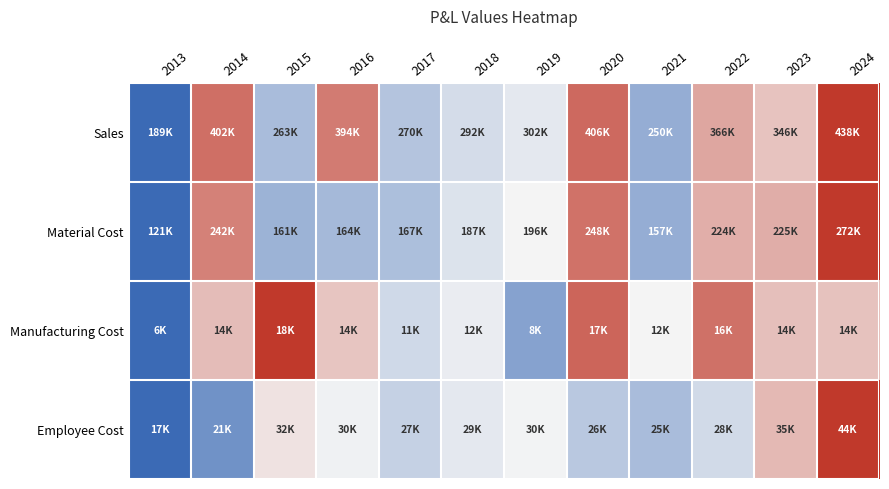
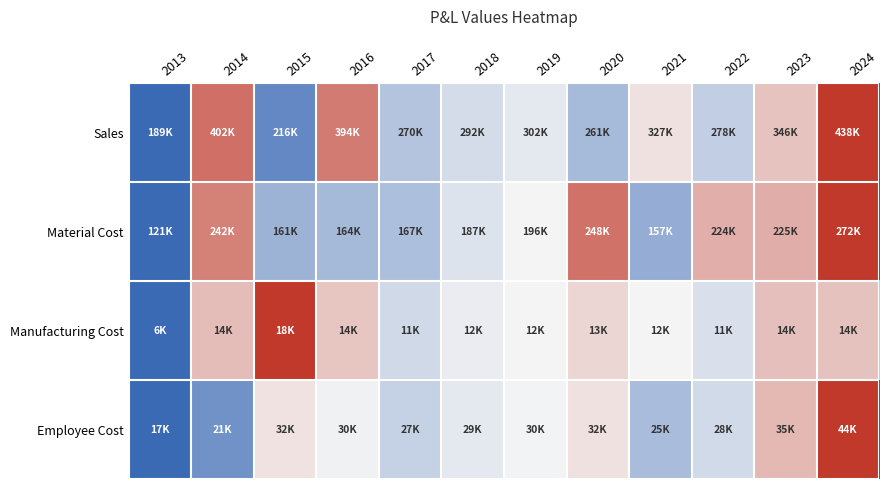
Sales, 2015: 263K -> 216K
Sales, 2020: 406K -> 261K
Sales, 2021: 250K -> 327K
Sales, 2022: 366K -> 278K
Manufacturing Cost, 2019: 8K -> 12K
Manufacturing Cost, 2020: 17K -> 13K
Manufacturing Cost, 2022: 16K -> 11K
Employee Cost, 2020: 26K -> 32K
